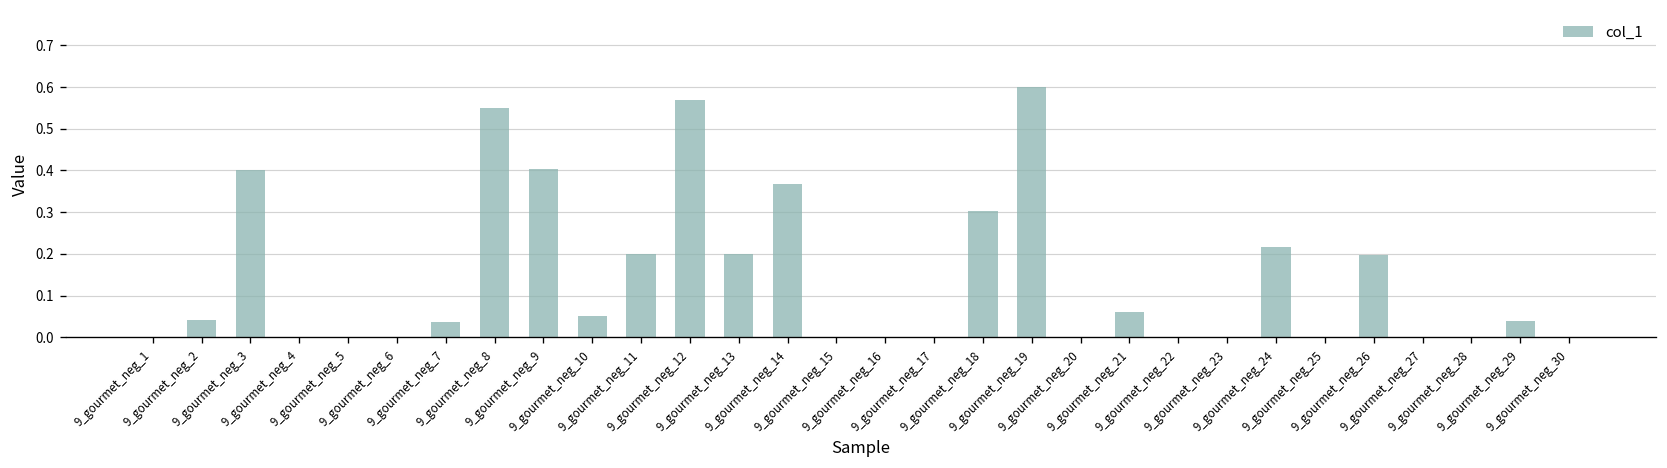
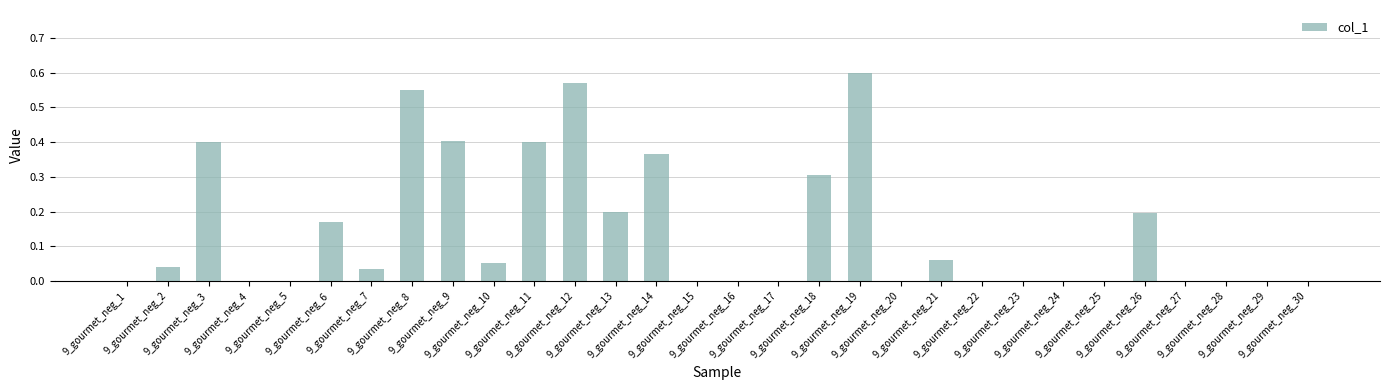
9_gourmet_neg_6: 0.00 -> 0.17
9_gourmet_neg_11: 0.2 -> 0.4
9_gourmet_neg_24: 0.22 -> 0.00
9_gourmet_neg_29: 0.04 -> 0.00
